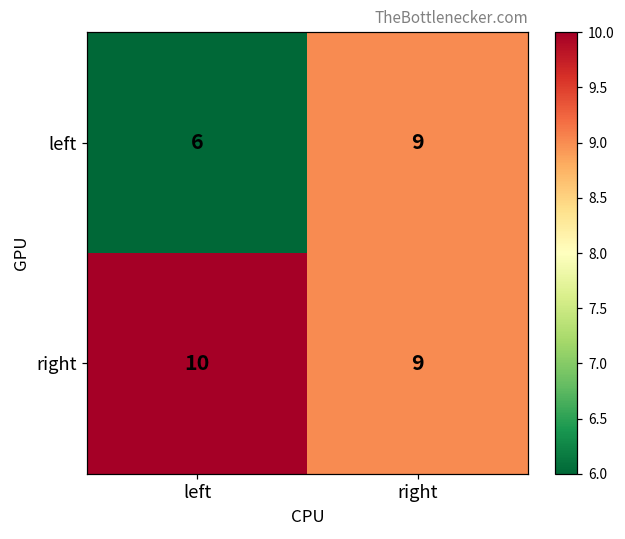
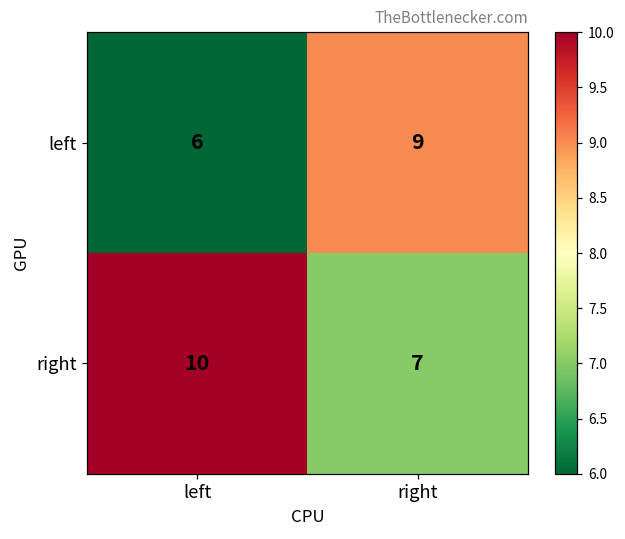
right, right: 9 -> 7
